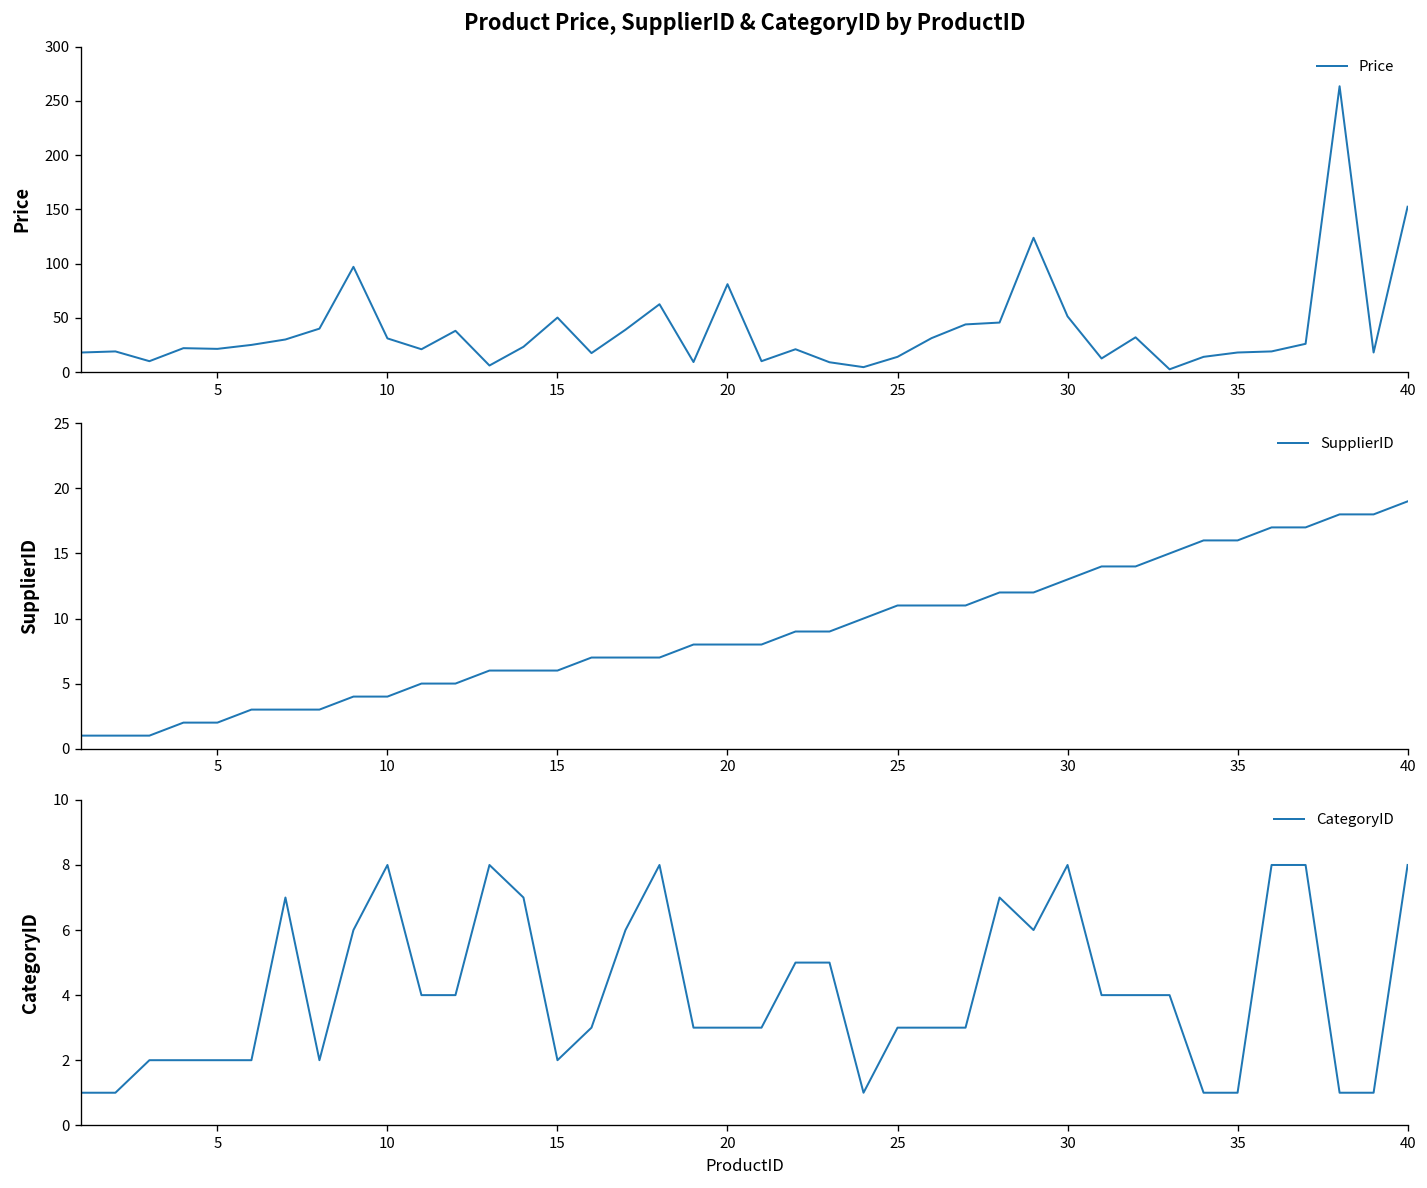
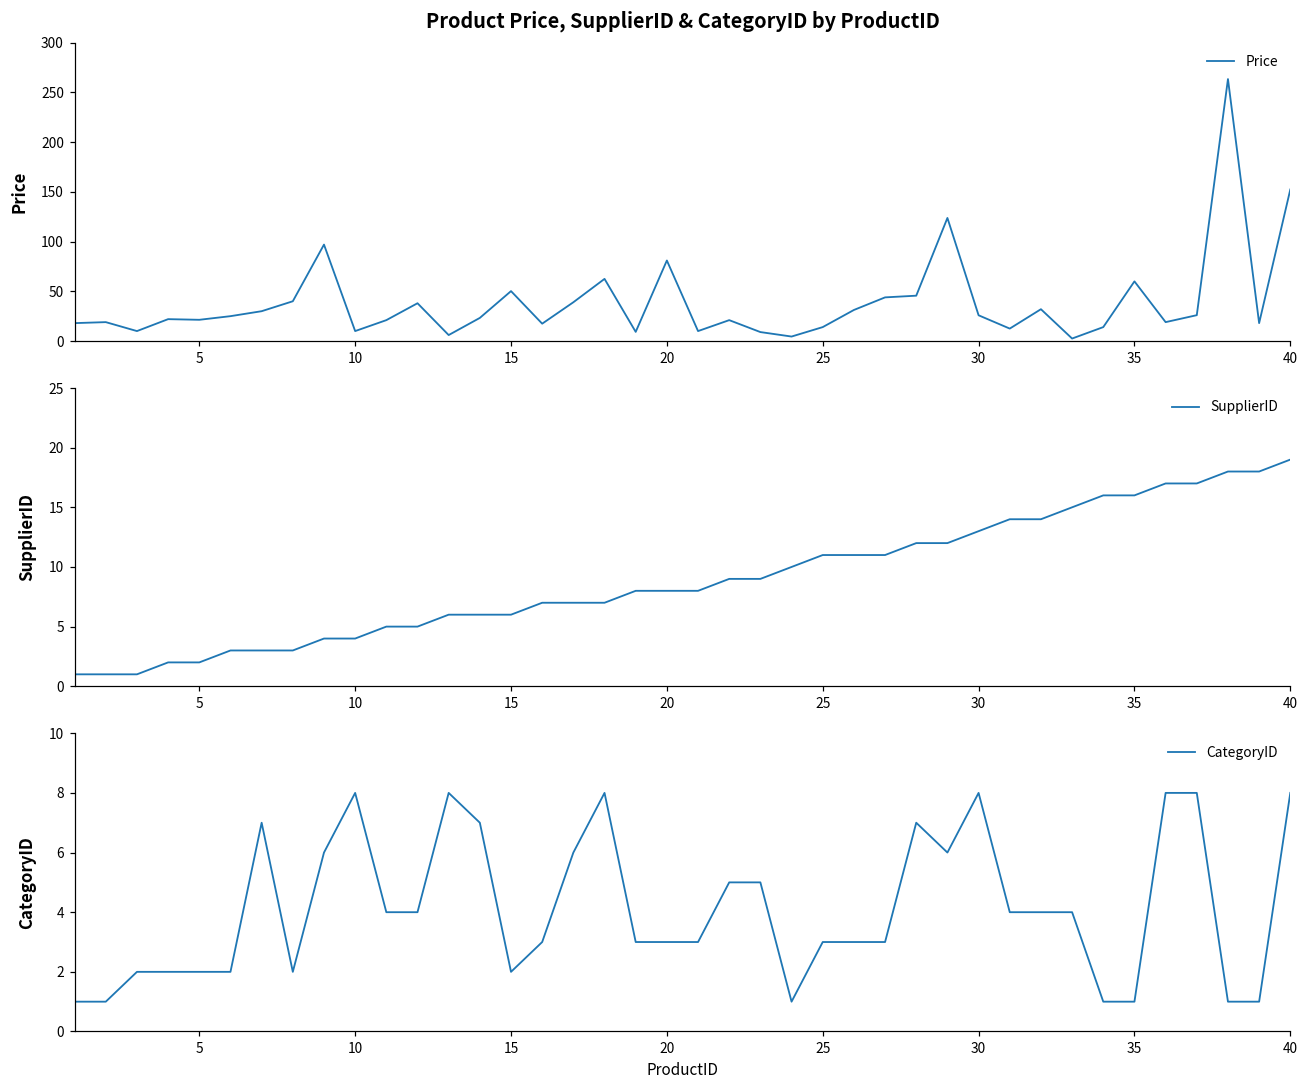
Product Price, SupplierID & CategoryID by ProductID, 10: 30 -> 10
Product Price, SupplierID & CategoryID by ProductID, 30: 50 -> 30
Product Price, SupplierID & CategoryID by ProductID, 35: 20 -> 60
